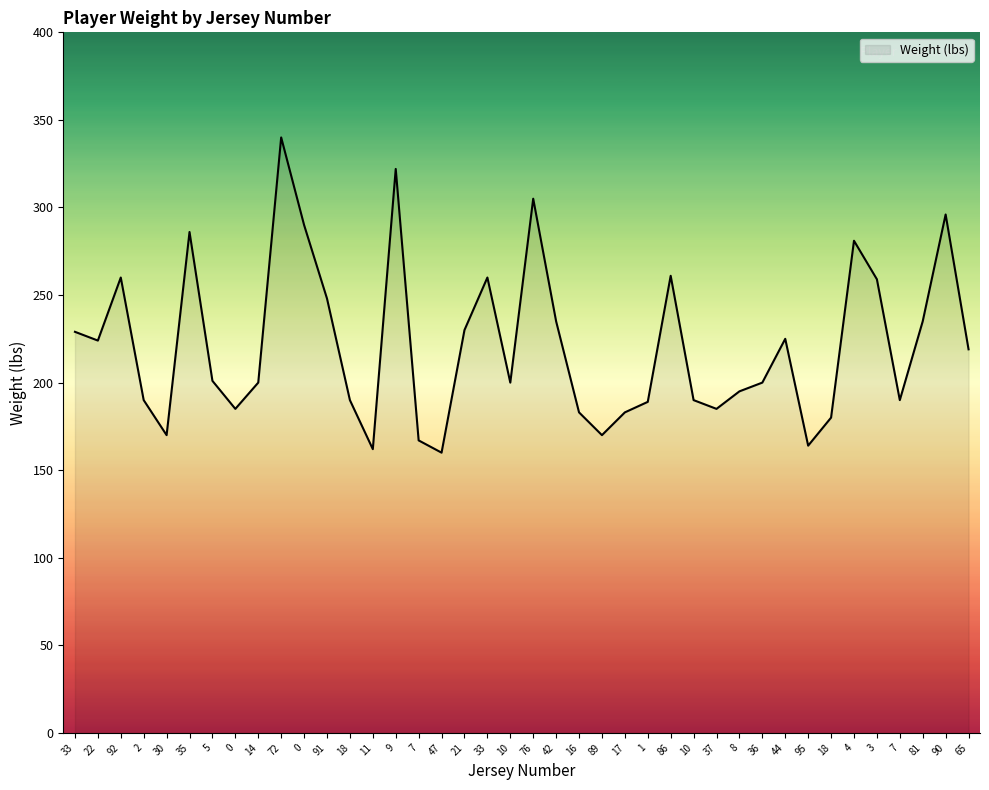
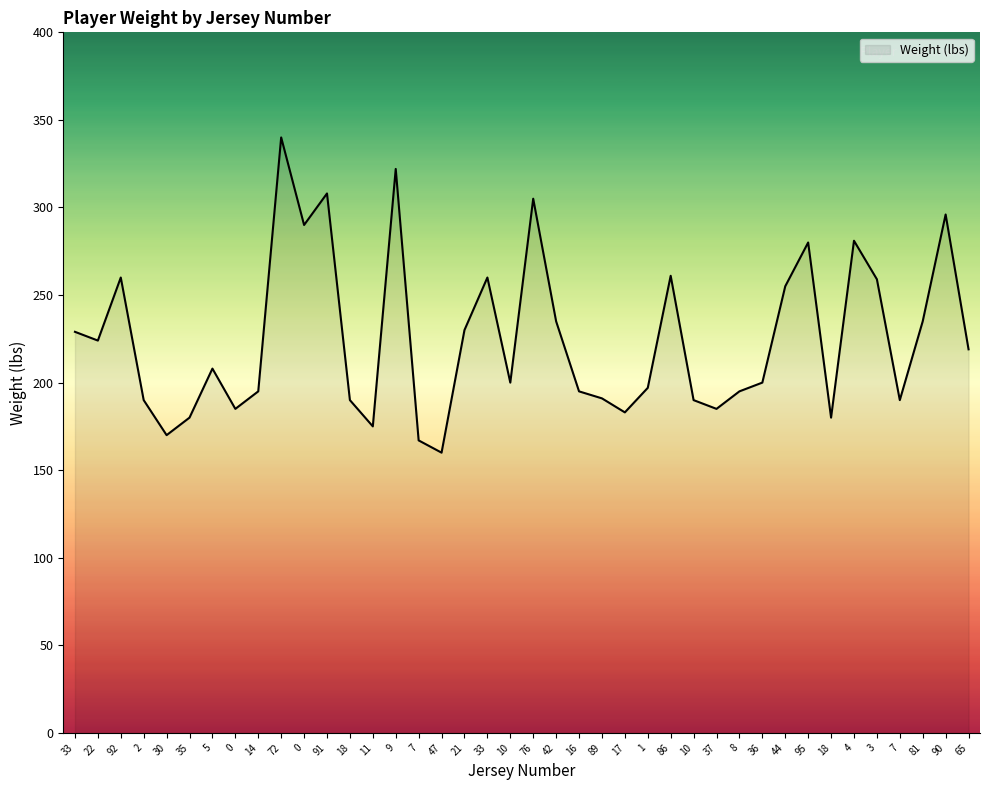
35: 286 -> 180
5: 201 -> 208
14: 200 -> 195
91: 248 -> 308
11: 162 -> 175
16: 183 -> 195
89: 170 -> 191
1: 189 -> 197
44: 225 -> 255
95: 164 -> 280
